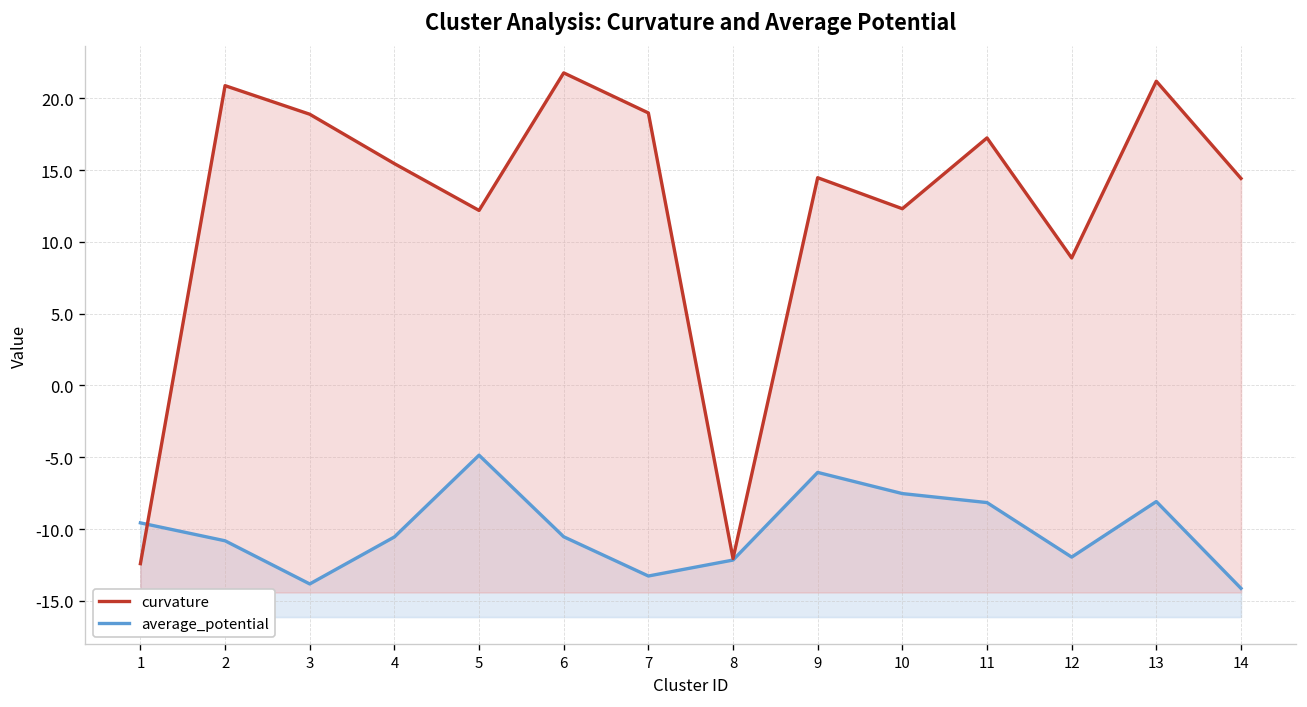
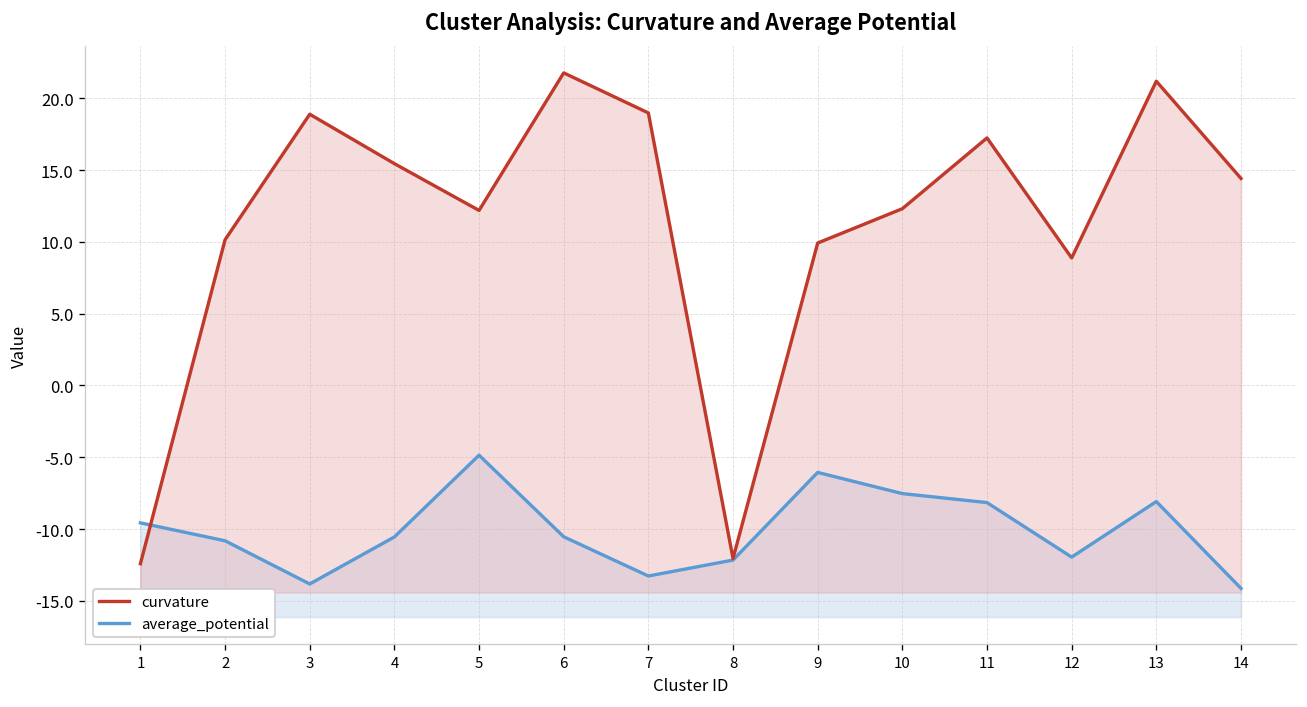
curvature, 2: 20.9 -> 10.2
curvature, 9: 14.5 -> 9.9
